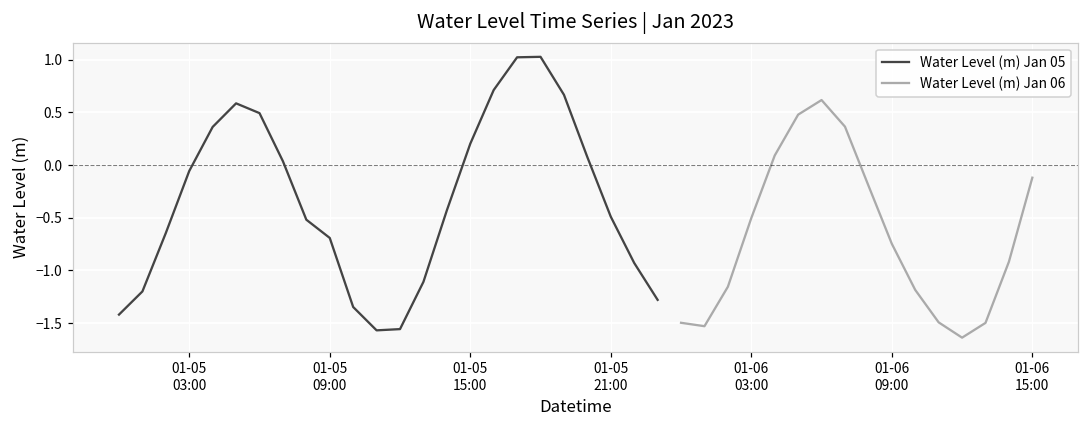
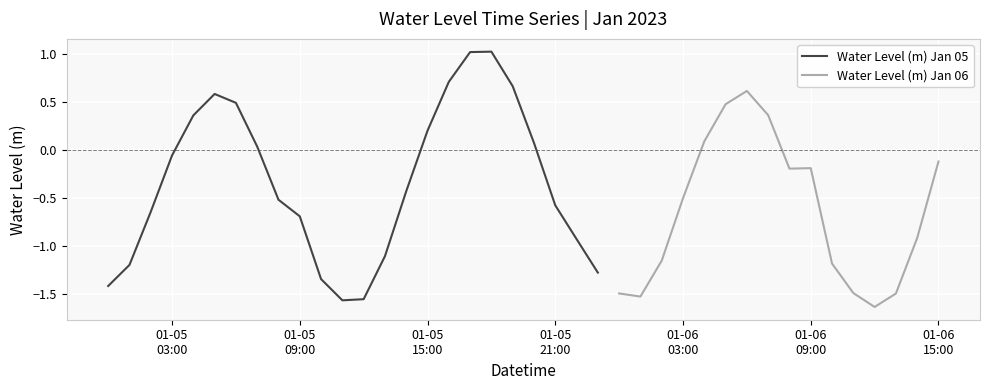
Water Level (m) Jan 05, 01-05 21:00: -0.5 -> -0.6
Water Level (m) Jan 06, 01-06 09:00: -0.7 -> -0.2
